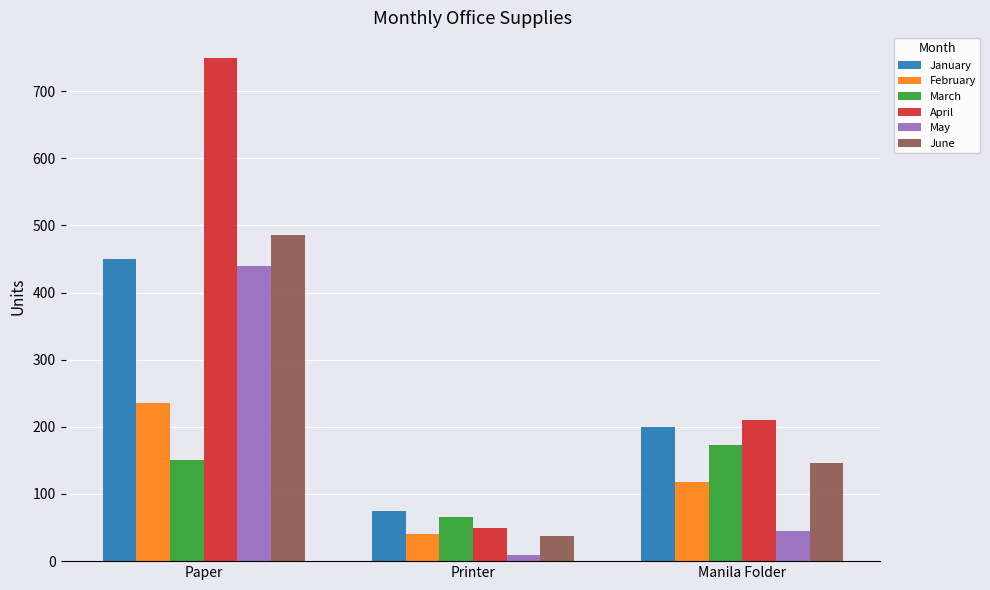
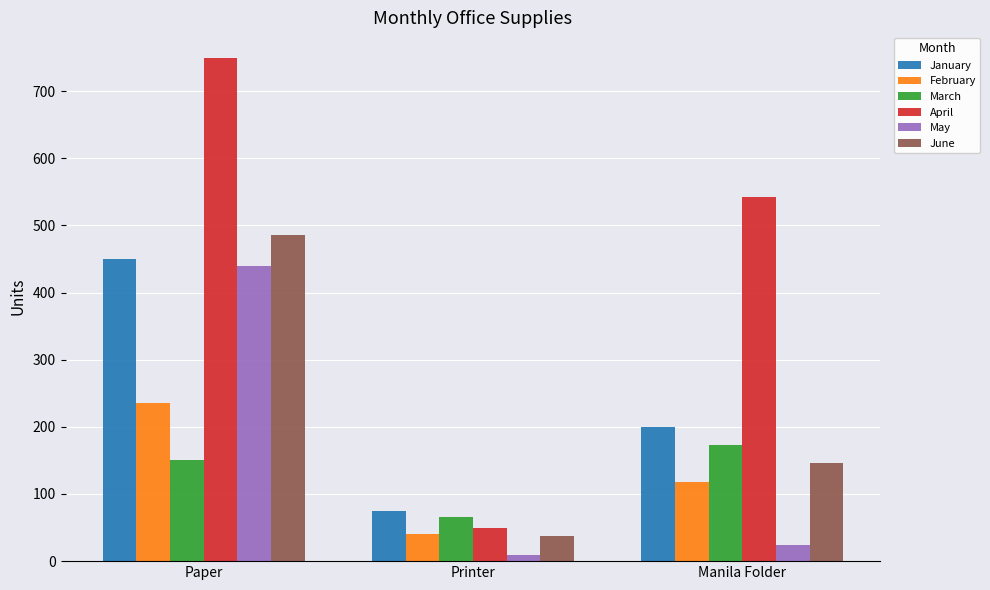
April, Manila Folder: 210 -> 540
May, Manila Folder: 50 -> 20
